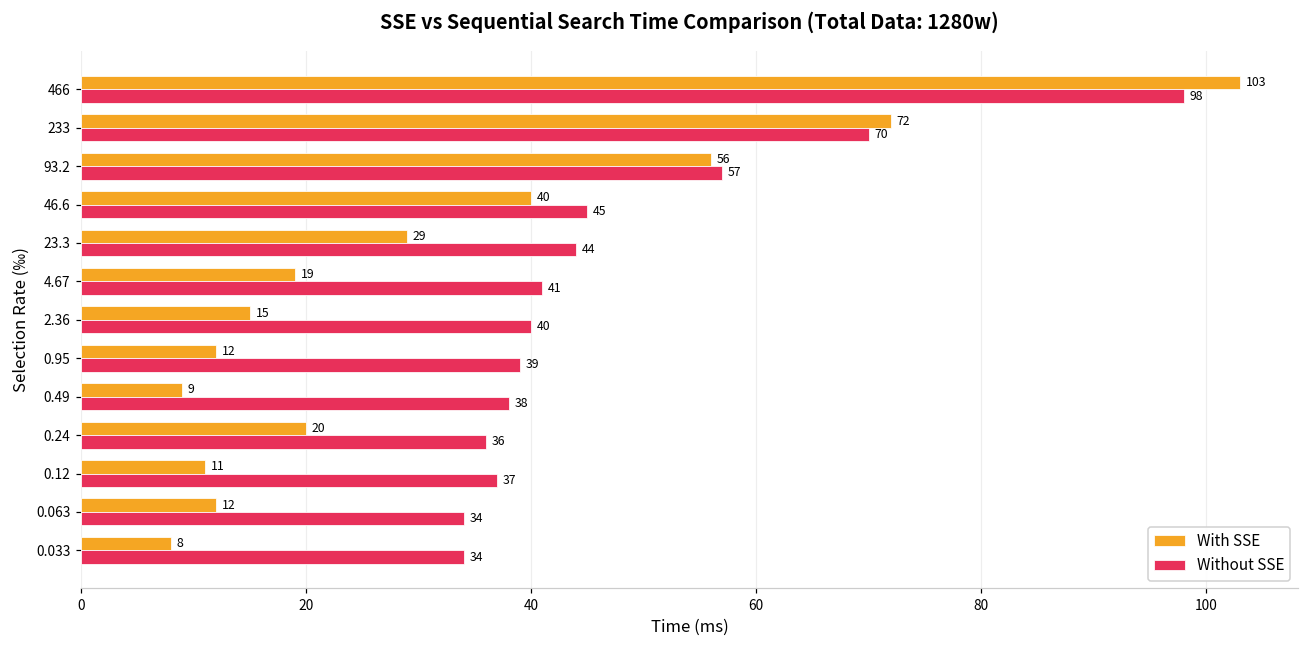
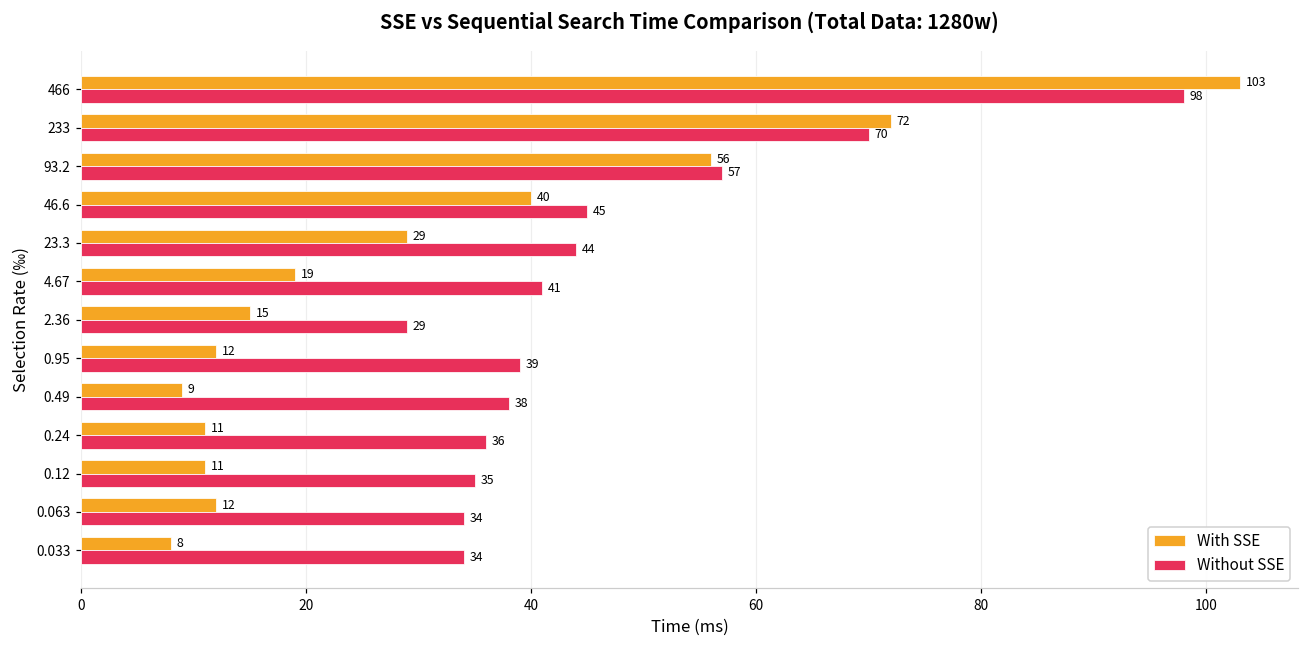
Without SSE, 2.36: 40 -> 29
With SSE, 0.24: 20 -> 11
Without SSE, 0.12: 37 -> 35
